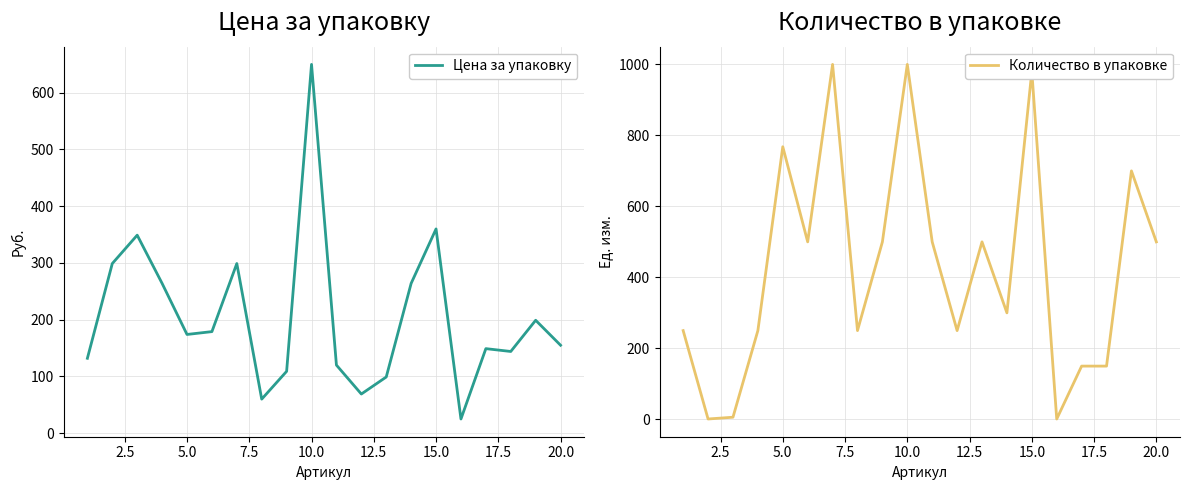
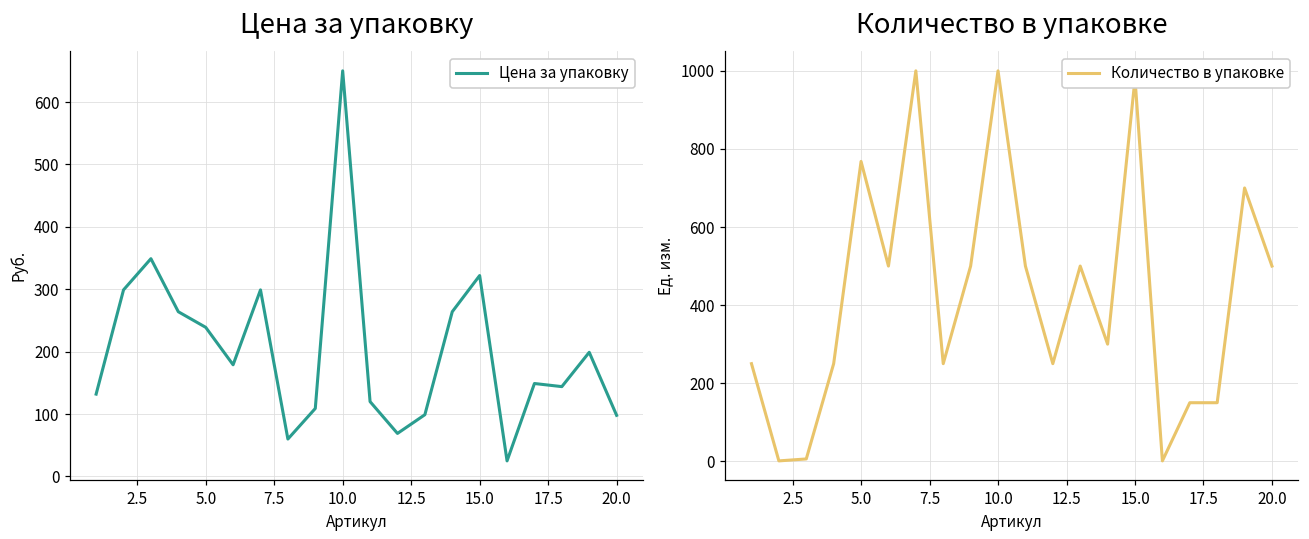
Цена за упаковку, 5.0: 170 -> 240
Цена за упаковку, 15.0: 360 -> 320
Цена за упаковку, 20.0: 160 -> 100
